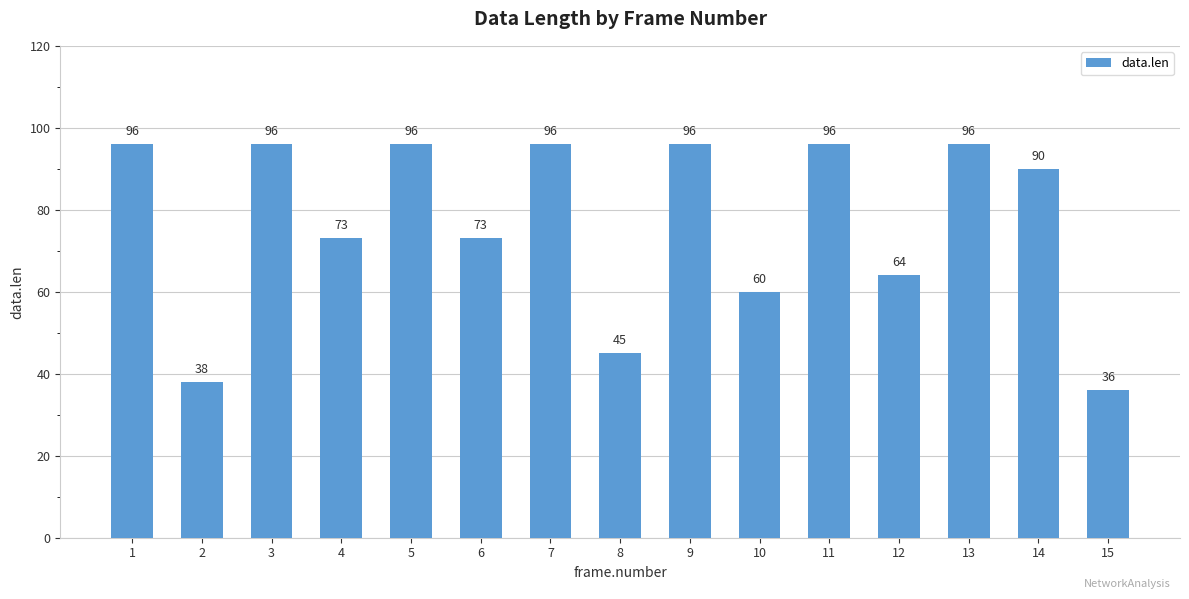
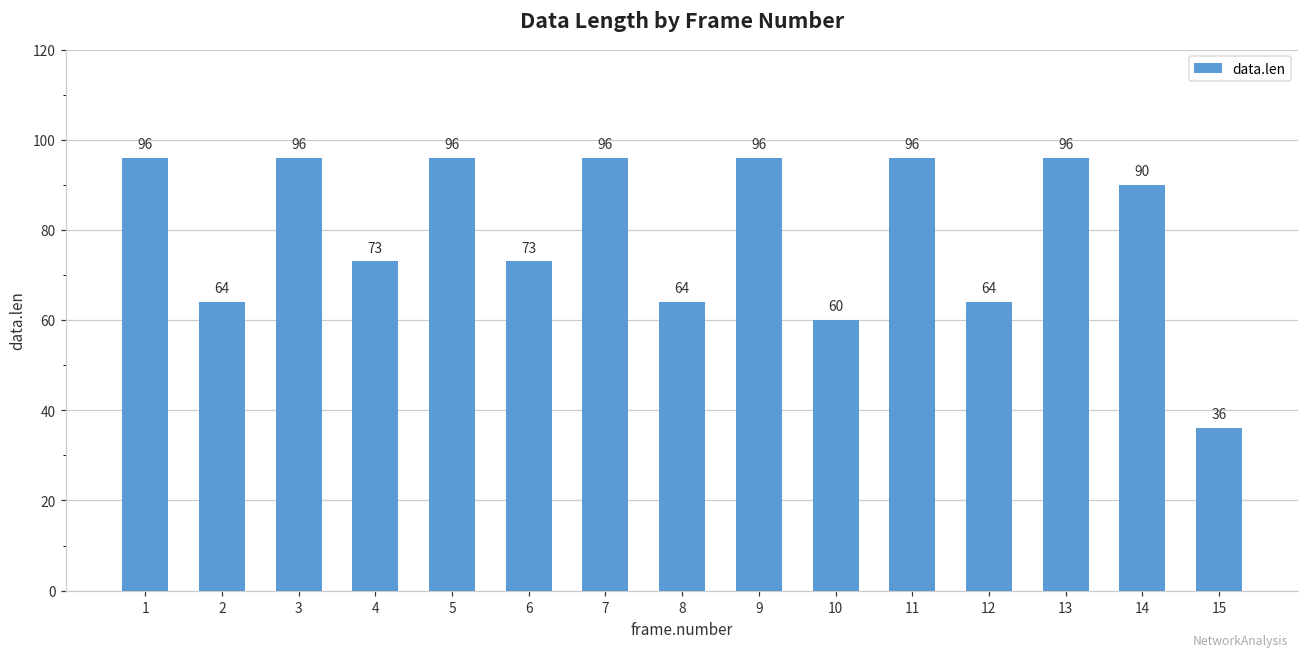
2: 38 -> 64
8: 45 -> 64
